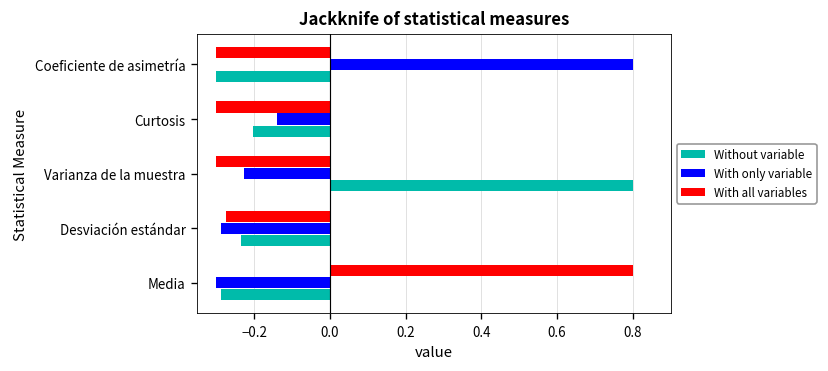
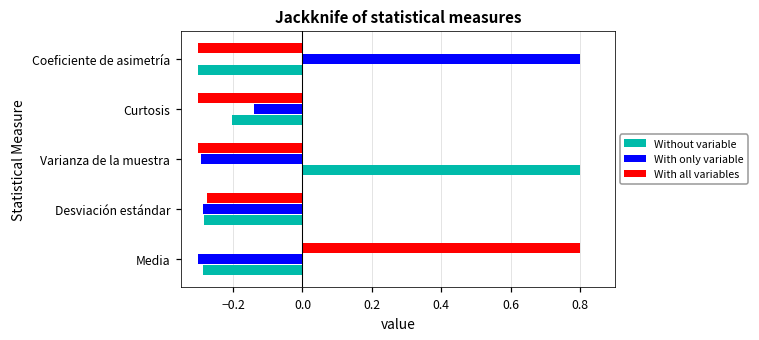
With only variable, Varianza de la muestra: -0.23 -> -0.29
Without variable, Desviación estándar: -0.24 -> -0.28
